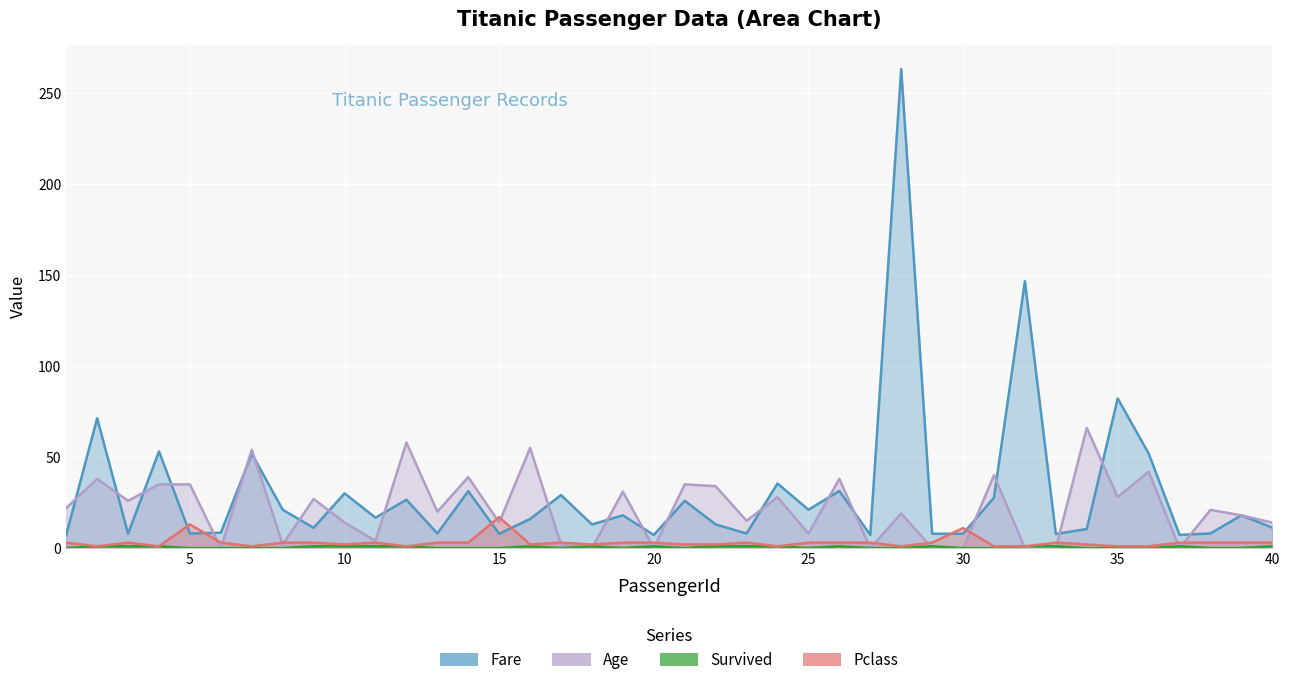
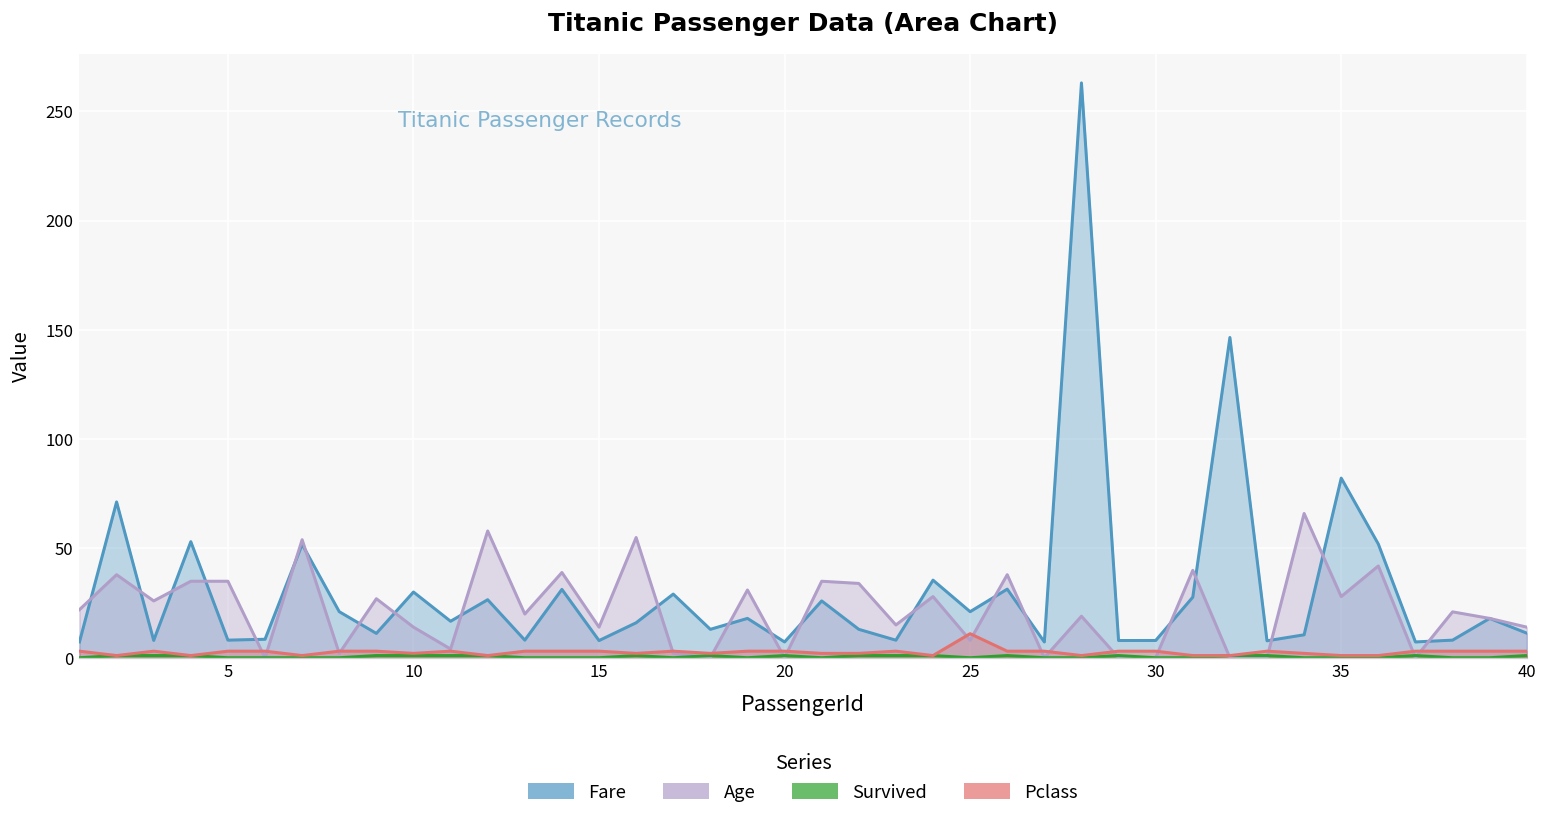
Pclass, 5: 13 -> 3
Pclass, 15: 17 -> 3
Pclass, 25: 3 -> 11
Pclass, 30: 11 -> 3
